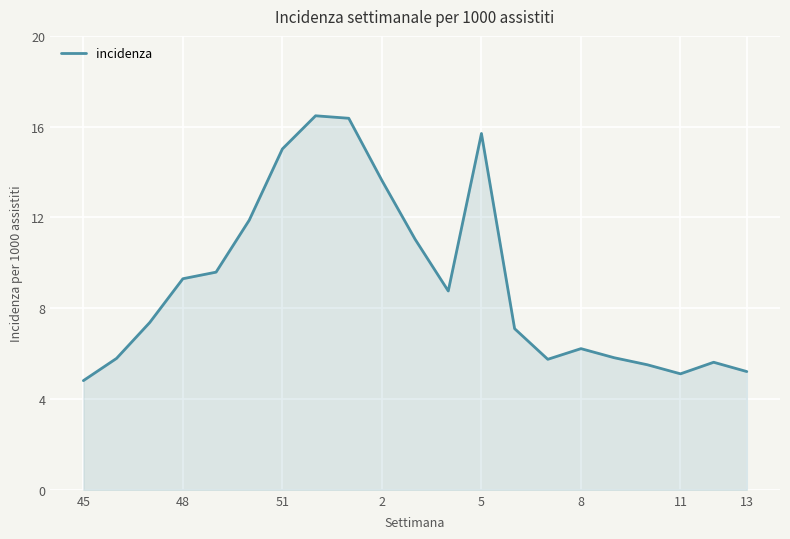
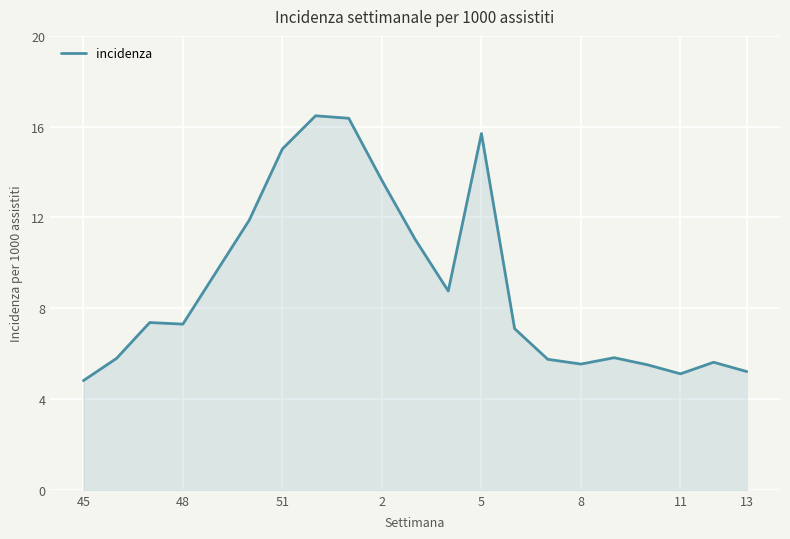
48: 9.3 -> 7.3
8: 6.2 -> 5.5
